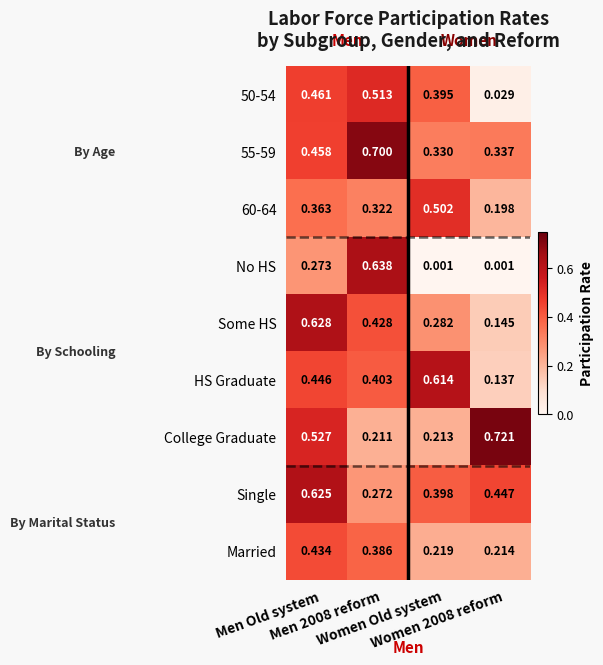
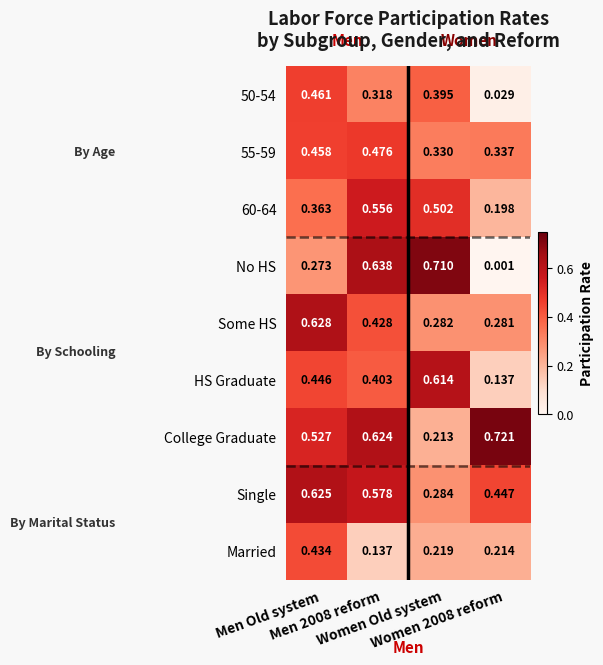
50-54, Men 2008 reform: 0.513 -> 0.318
55-59, Men 2008 reform: 0.700 -> 0.476
60-64, Men 2008 reform: 0.322 -> 0.556
No HS, Women Old system: 0.001 -> 0.710
Some HS, Women 2008 reform: 0.145 -> 0.281
College Graduate, Men 2008 reform: 0.211 -> 0.624
Single, Men 2008 reform: 0.272 -> 0.578
Single, Women Old system: 0.398 -> 0.284
Married, Men 2008 reform: 0.386 -> 0.137
